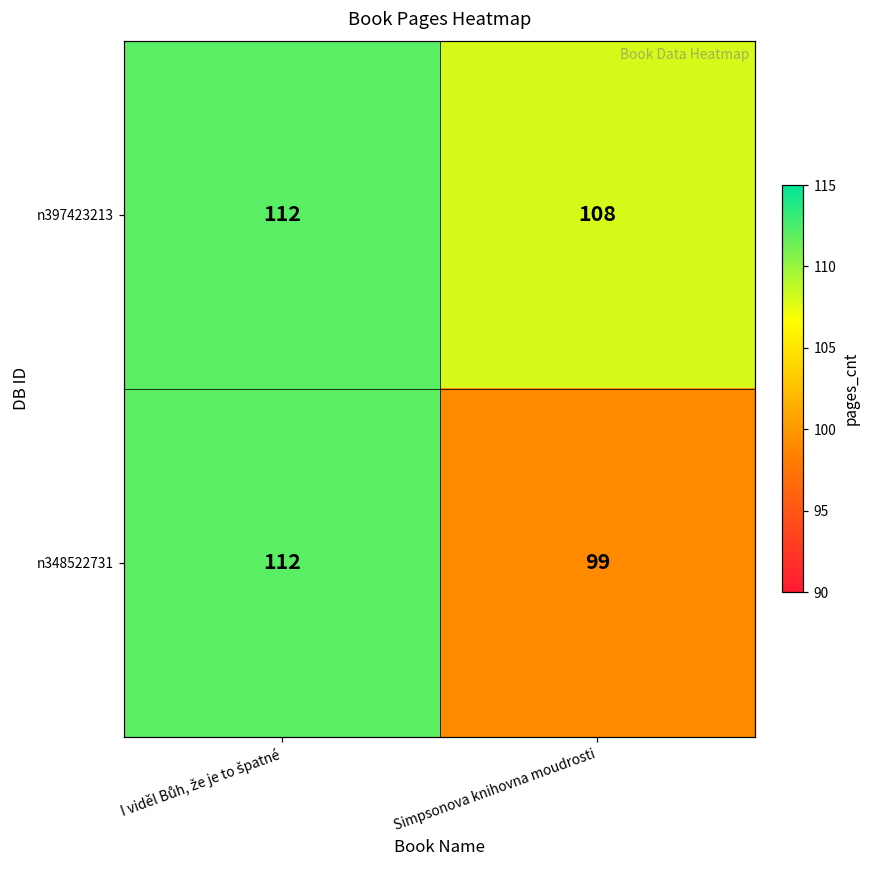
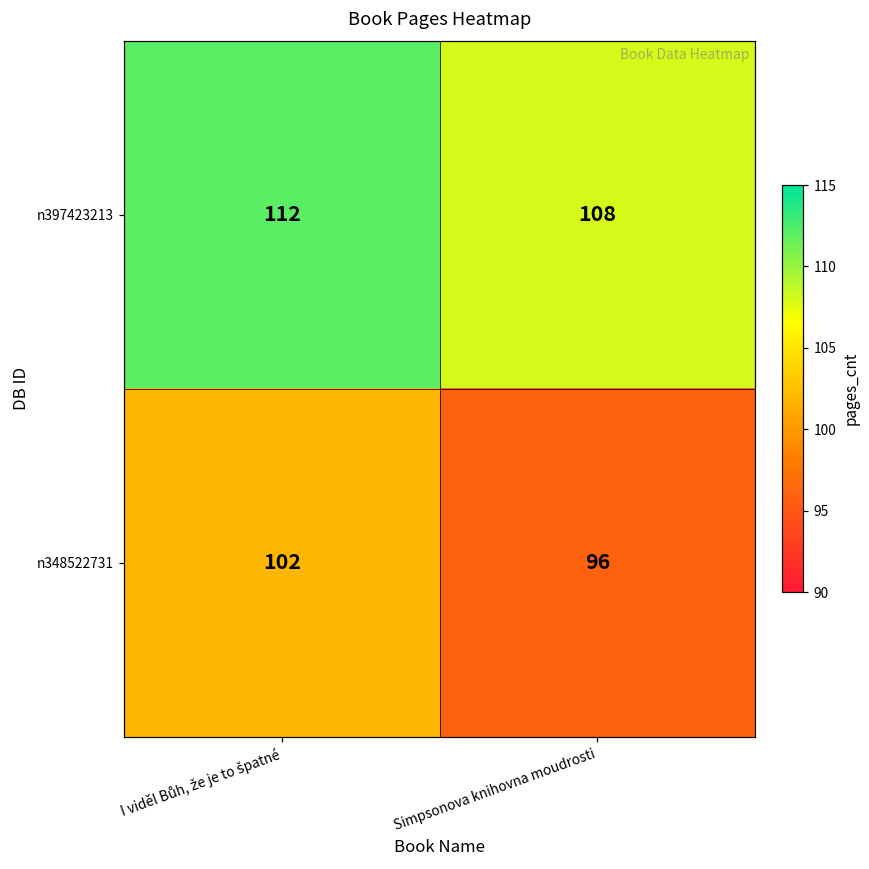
n348522731, I viděl Bůh, že je to špatné: 112 -> 102
n348522731, Simpsonova knihovna moudrosti: 99 -> 96
